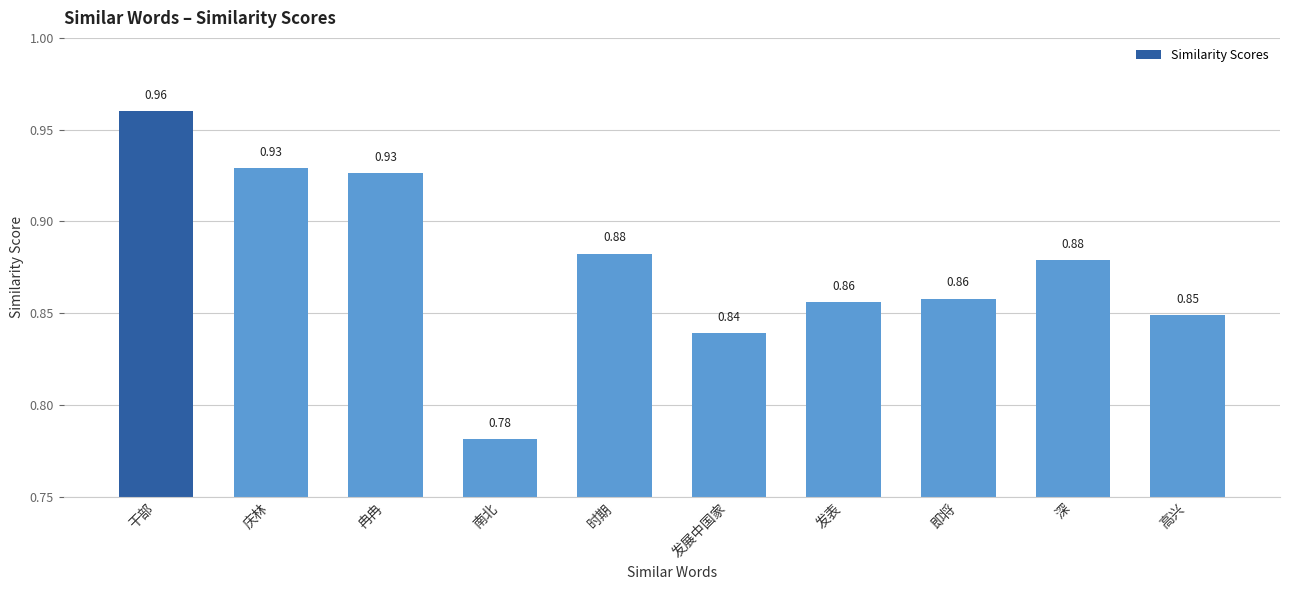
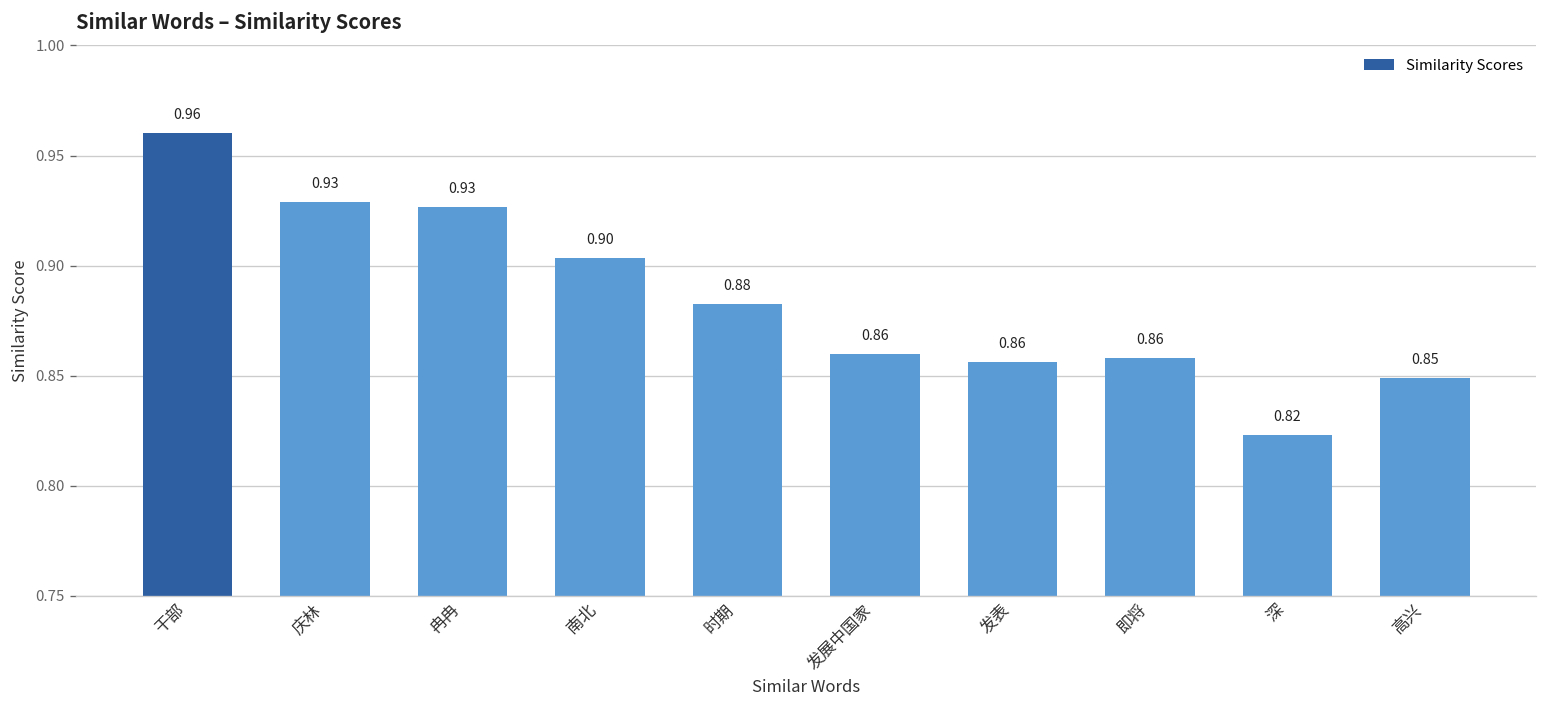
南北: 0.78 -> 0.90
发展中国家: 0.84 -> 0.86
深: 0.88 -> 0.82
